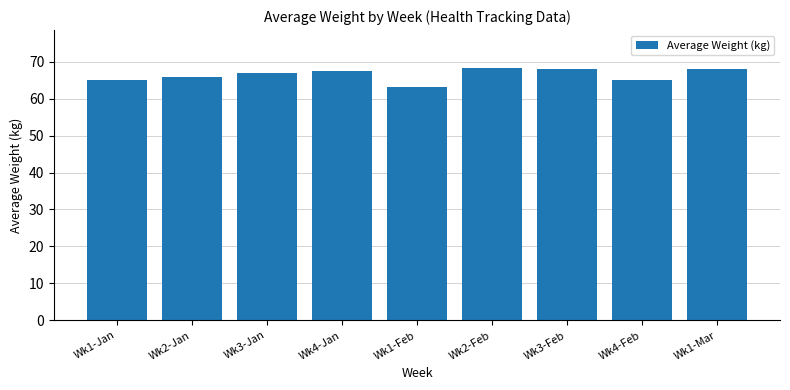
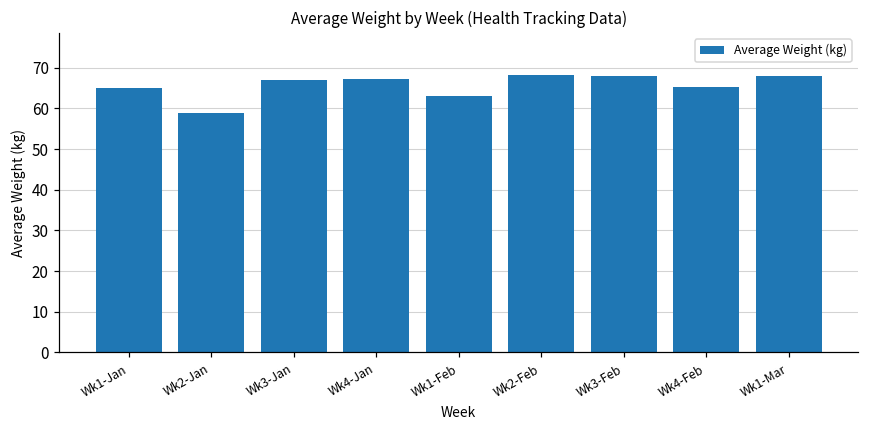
Wk2-Jan: 66 -> 59
